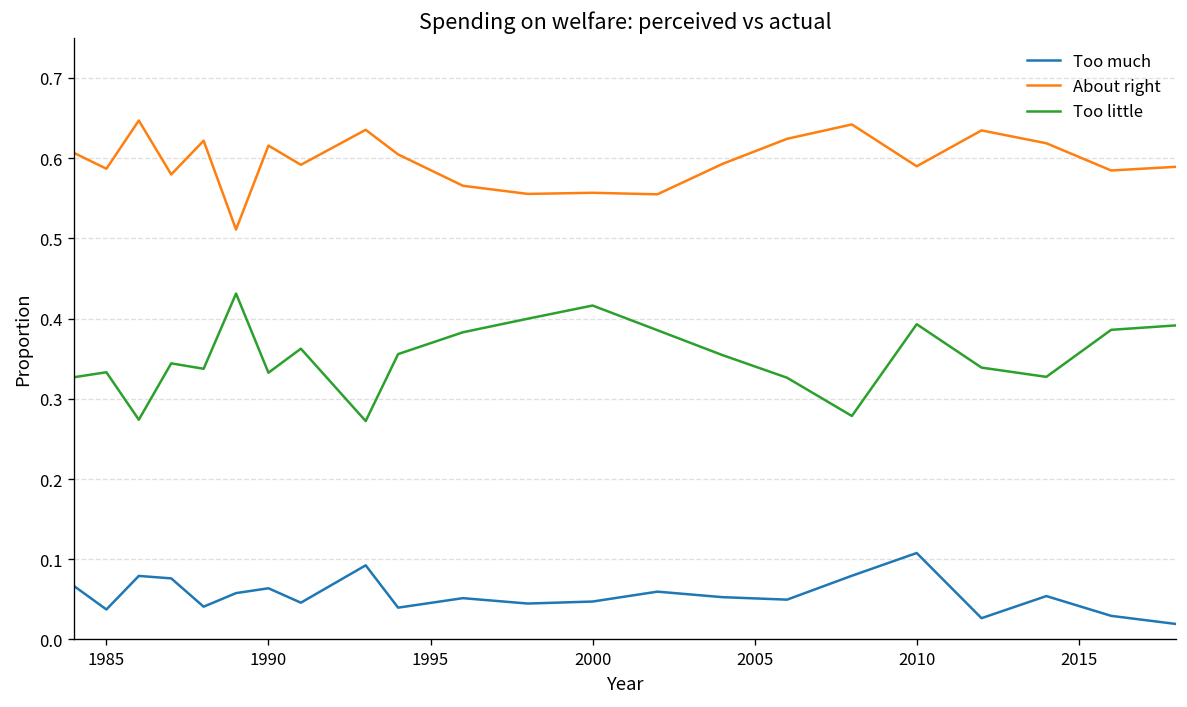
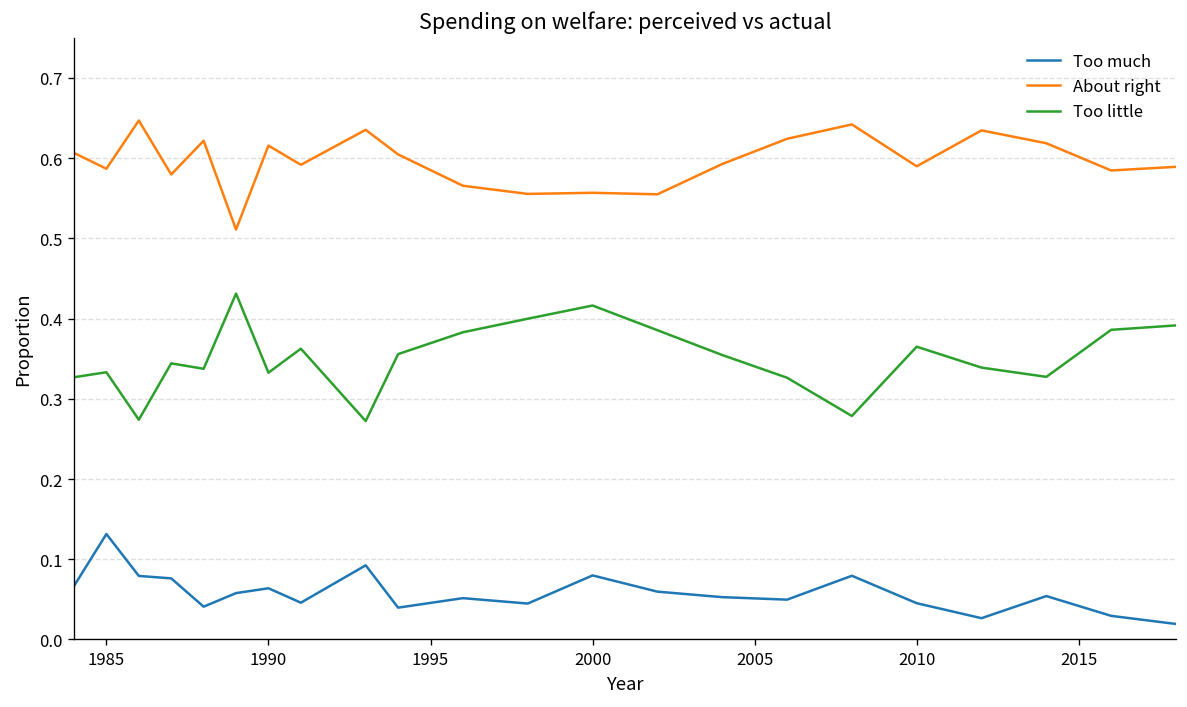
Too much, 1985: 0.04 -> 0.13
Too much, 2000: 0.05 -> 0.08
Too much, 2010: 0.11 -> 0.05
Too little, 2010: 0.39 -> 0.36
